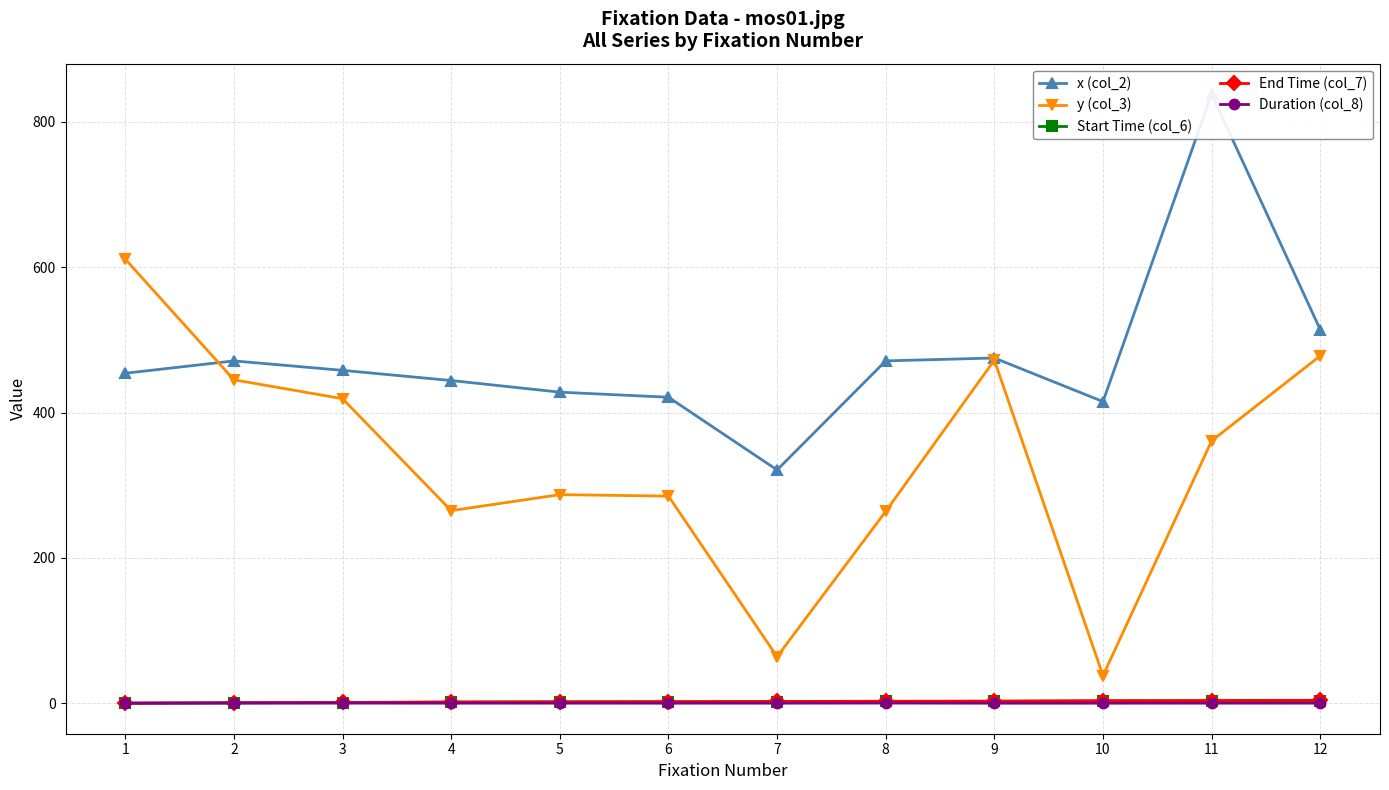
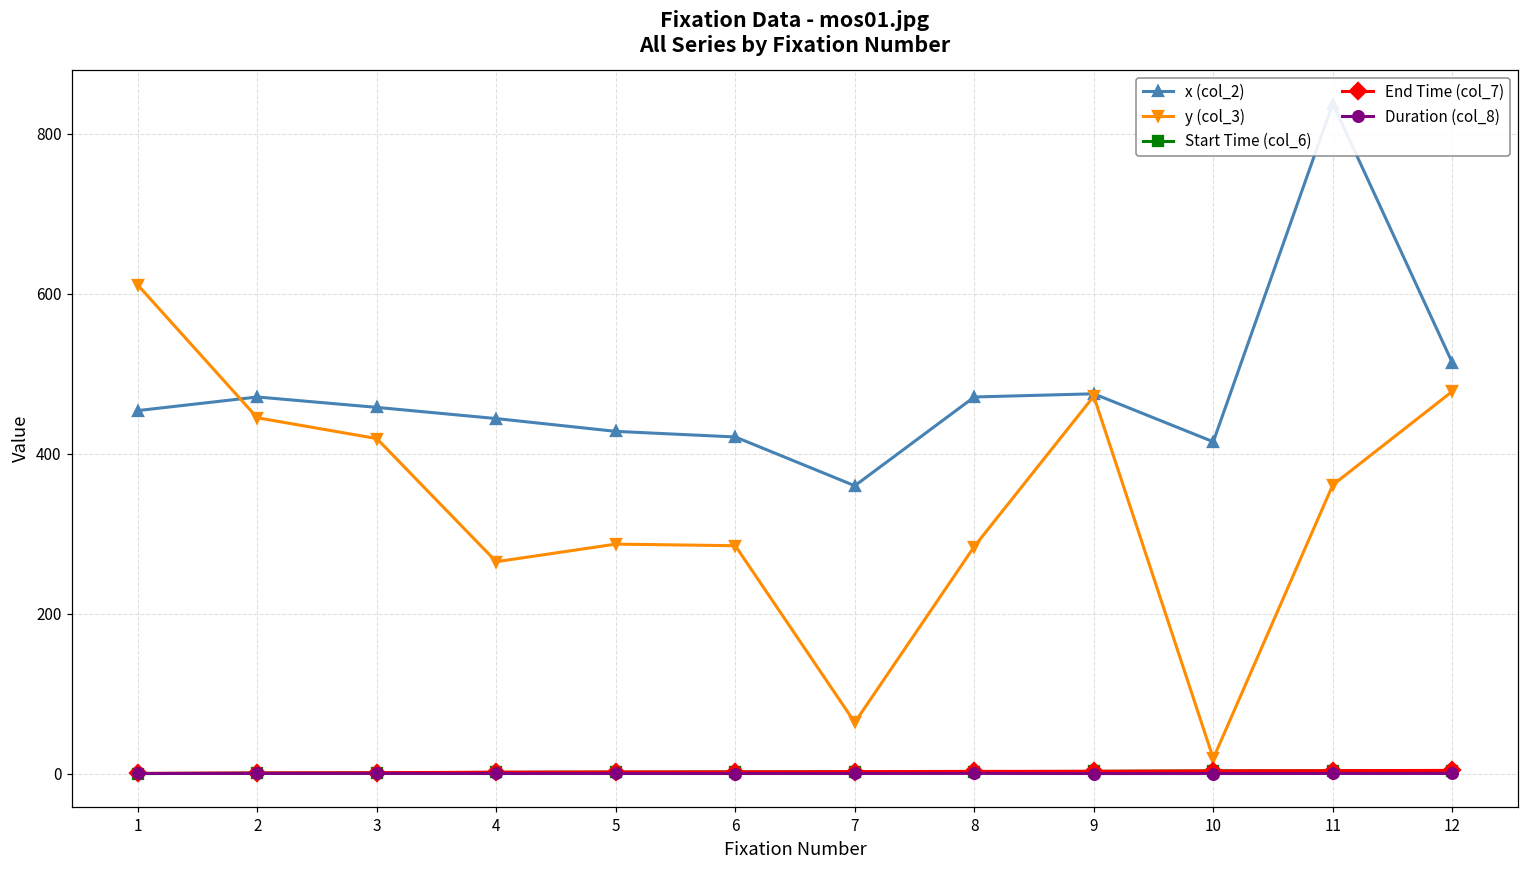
x (col_2), 7: 320 -> 360
y (col_3), 8: 260 -> 280
y (col_3), 10: 40 -> 20
